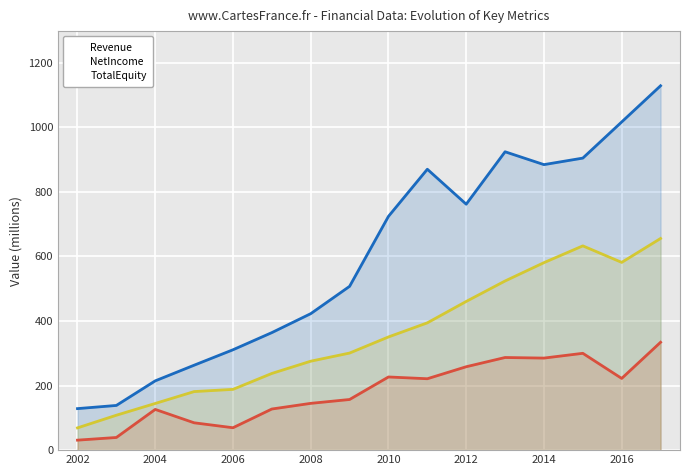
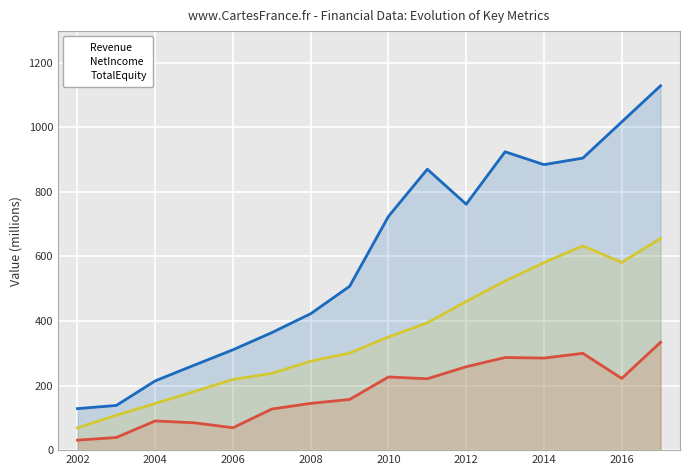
NetIncome, 2004: 130 -> 90
TotalEquity, 2006: 190 -> 220
